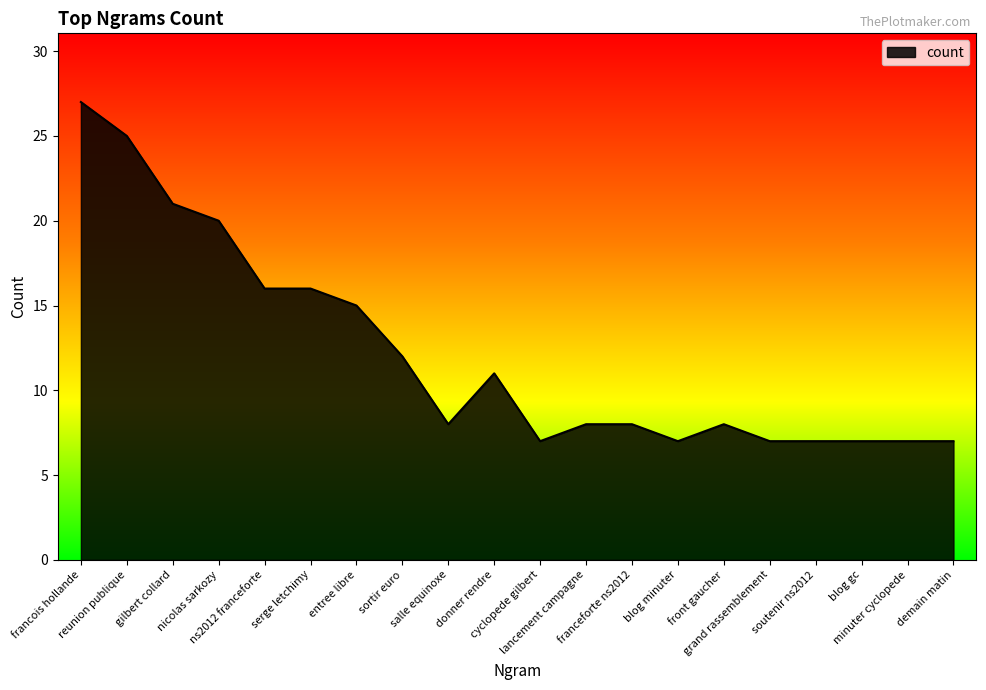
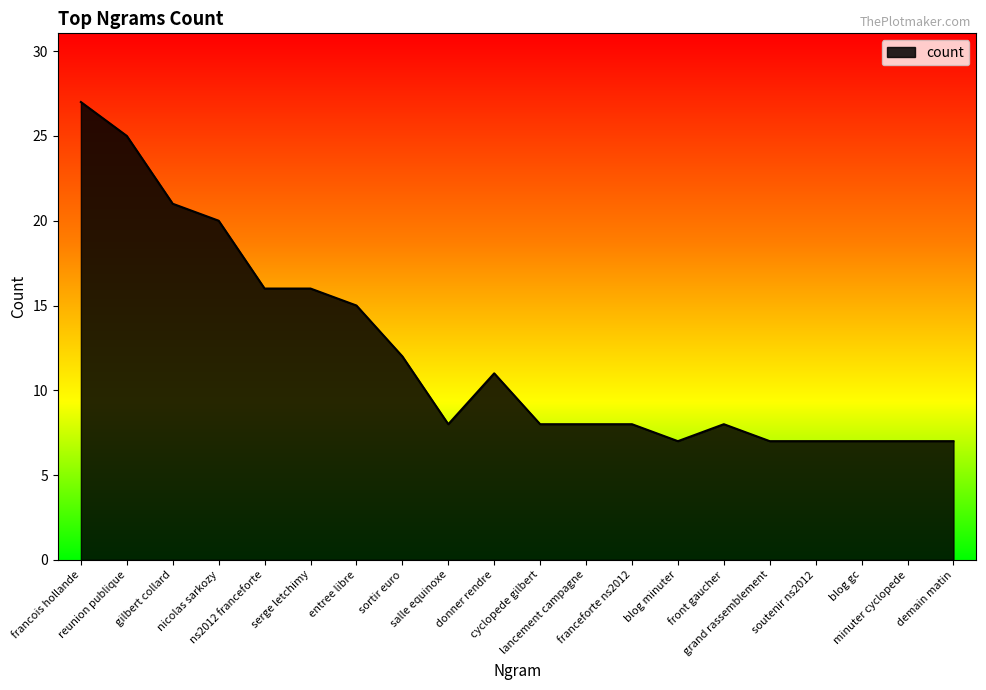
cyclopede gilbert: 7 -> 8
